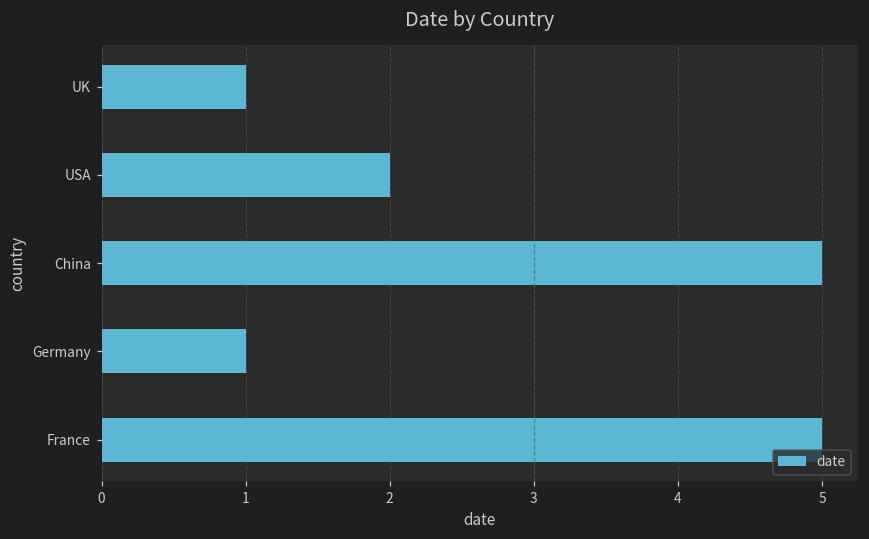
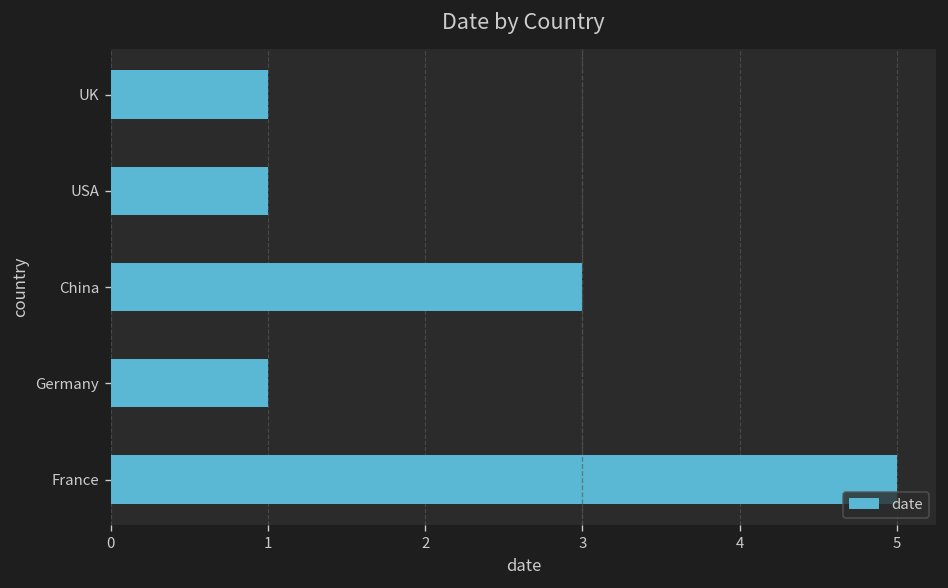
USA: 2 -> 1
China: 5 -> 3
